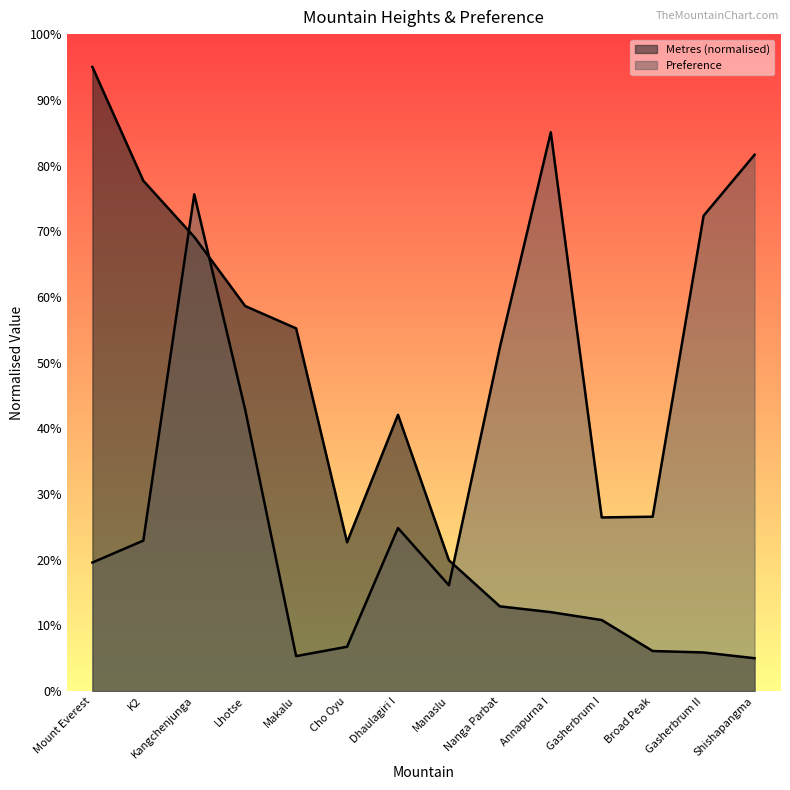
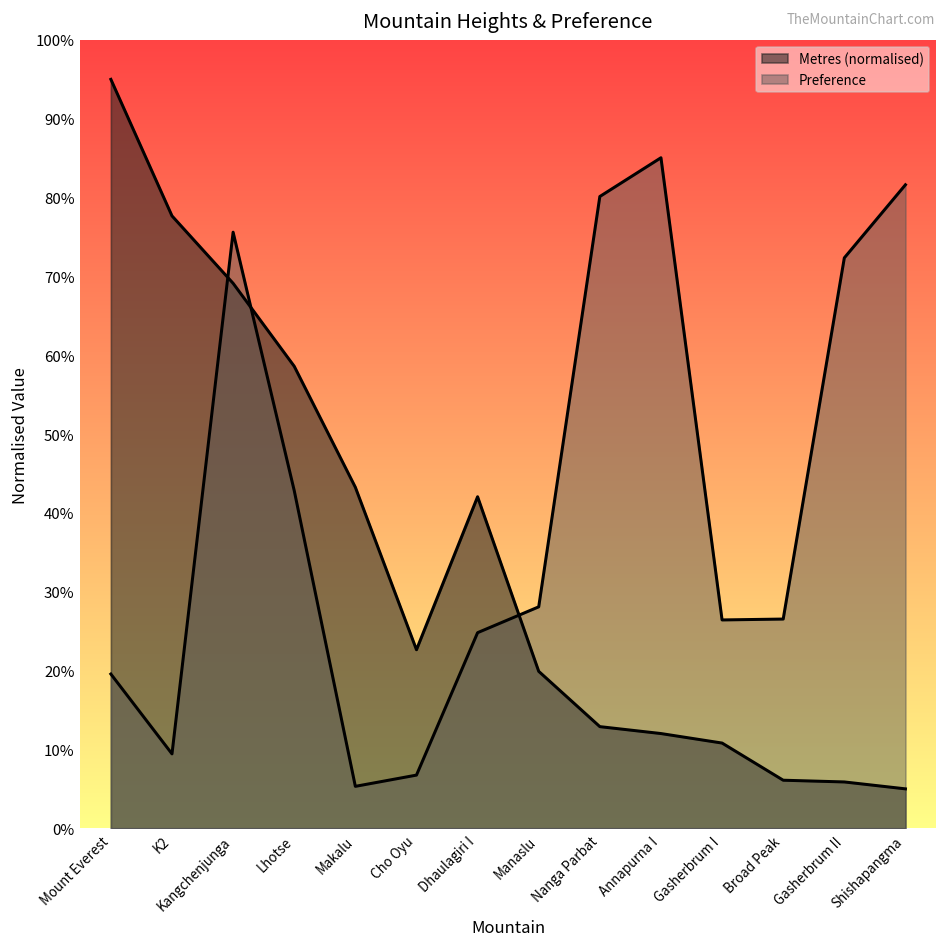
Preference, K2: 23% -> 9%
Metres (normalised), Makalu: 55% -> 43%
Preference, Manaslu: 16% -> 28%
Preference, Nanga Parbat: 52% -> 80%
